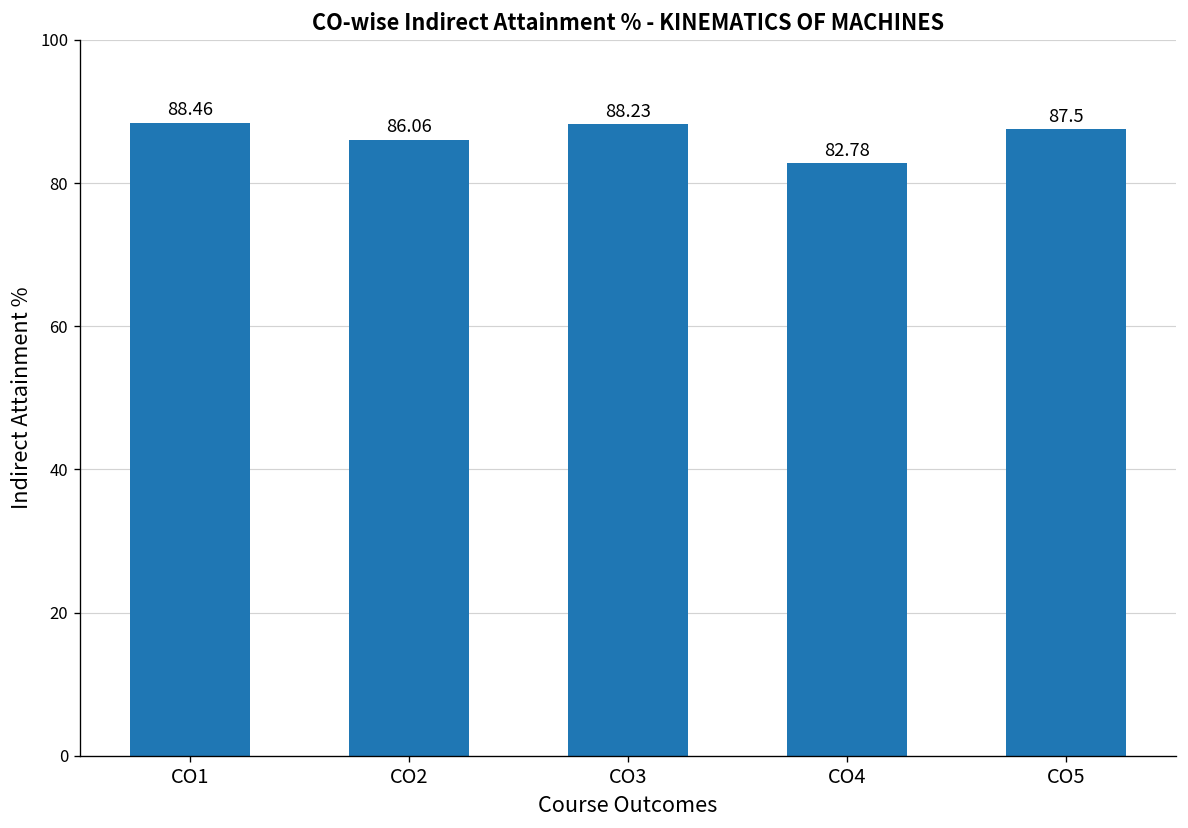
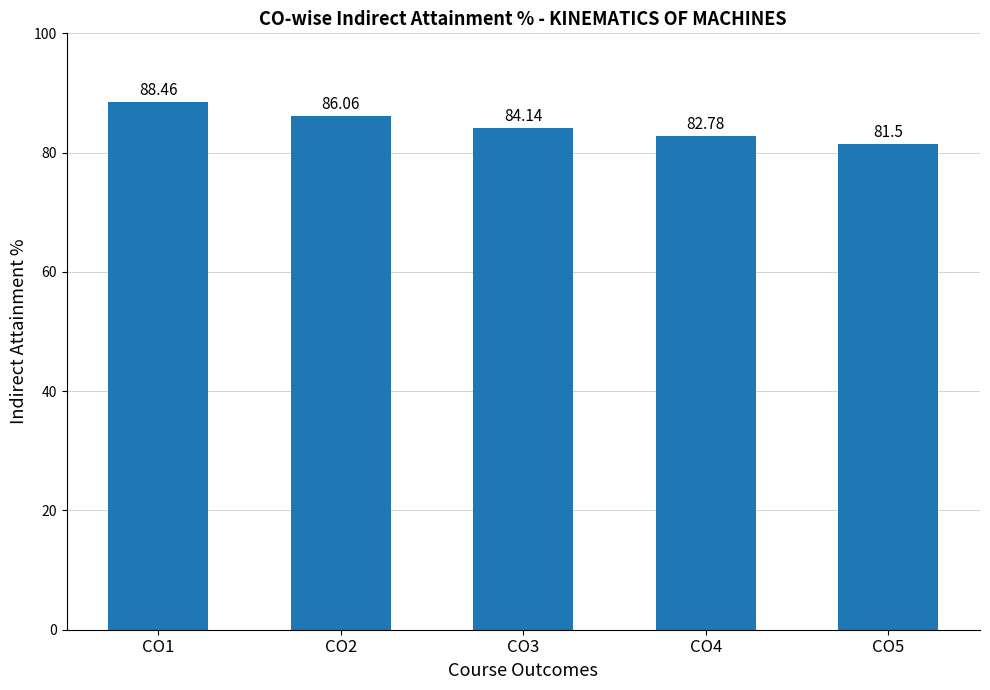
CO3: 88.23 -> 84.14
CO5: 87.5 -> 81.5
